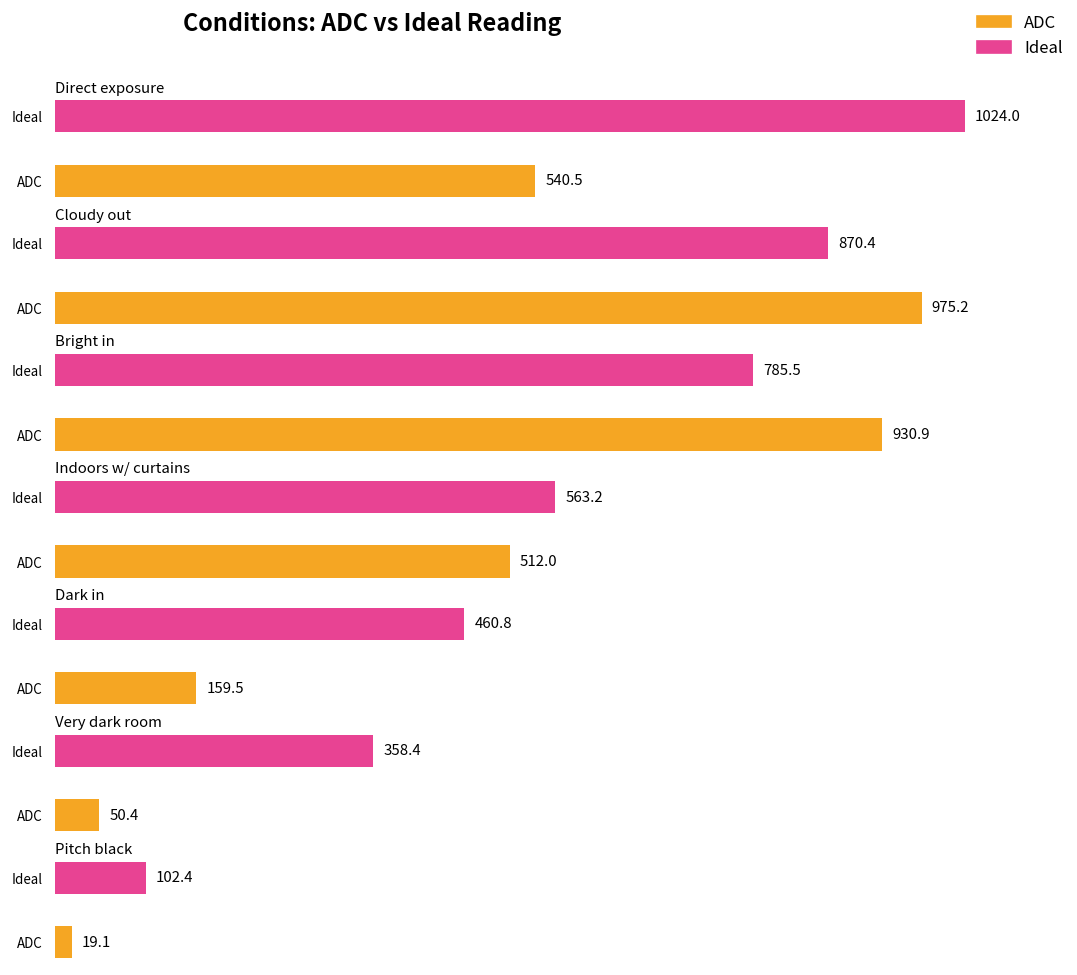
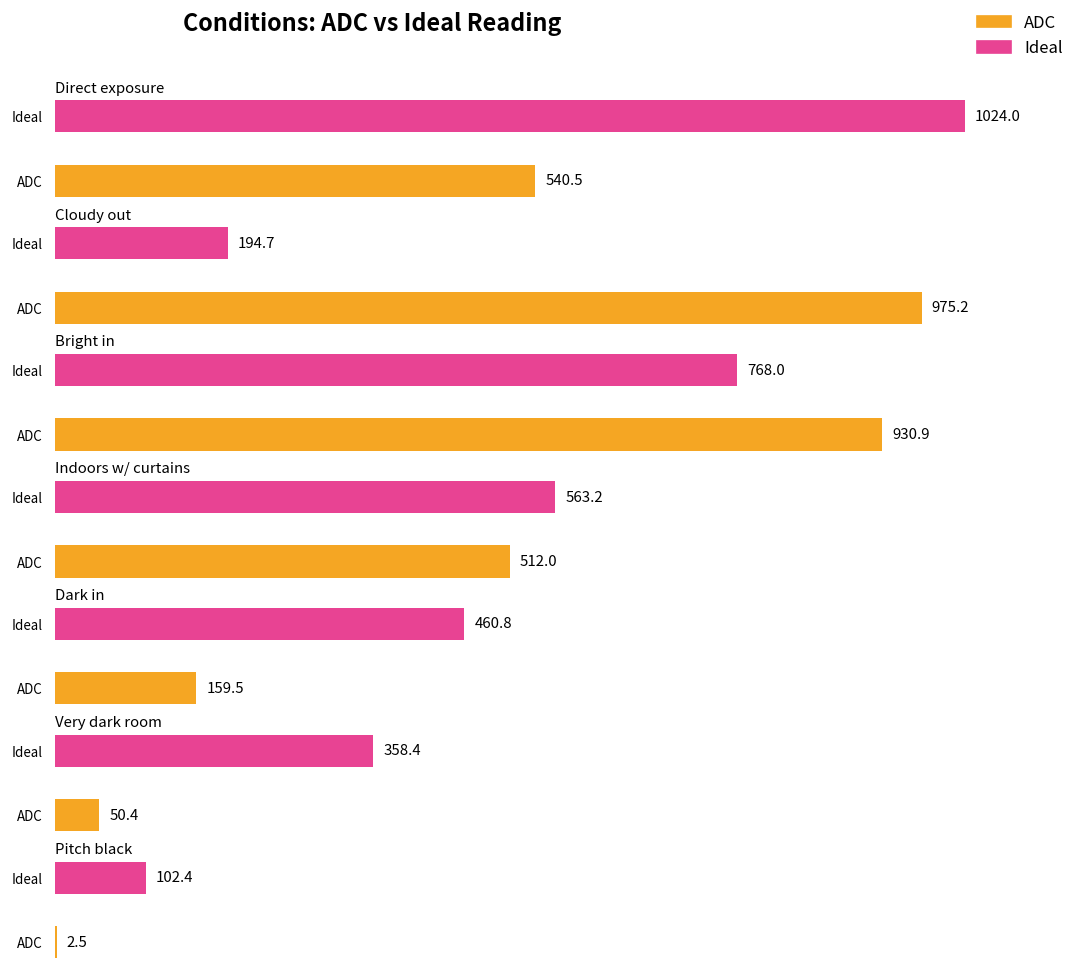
Cloudy out, Ideal: 870.4 -> 194.7
Bright in, Ideal: 785.5 -> 768.0
Pitch black, ADC: 19.1 -> 2.5
